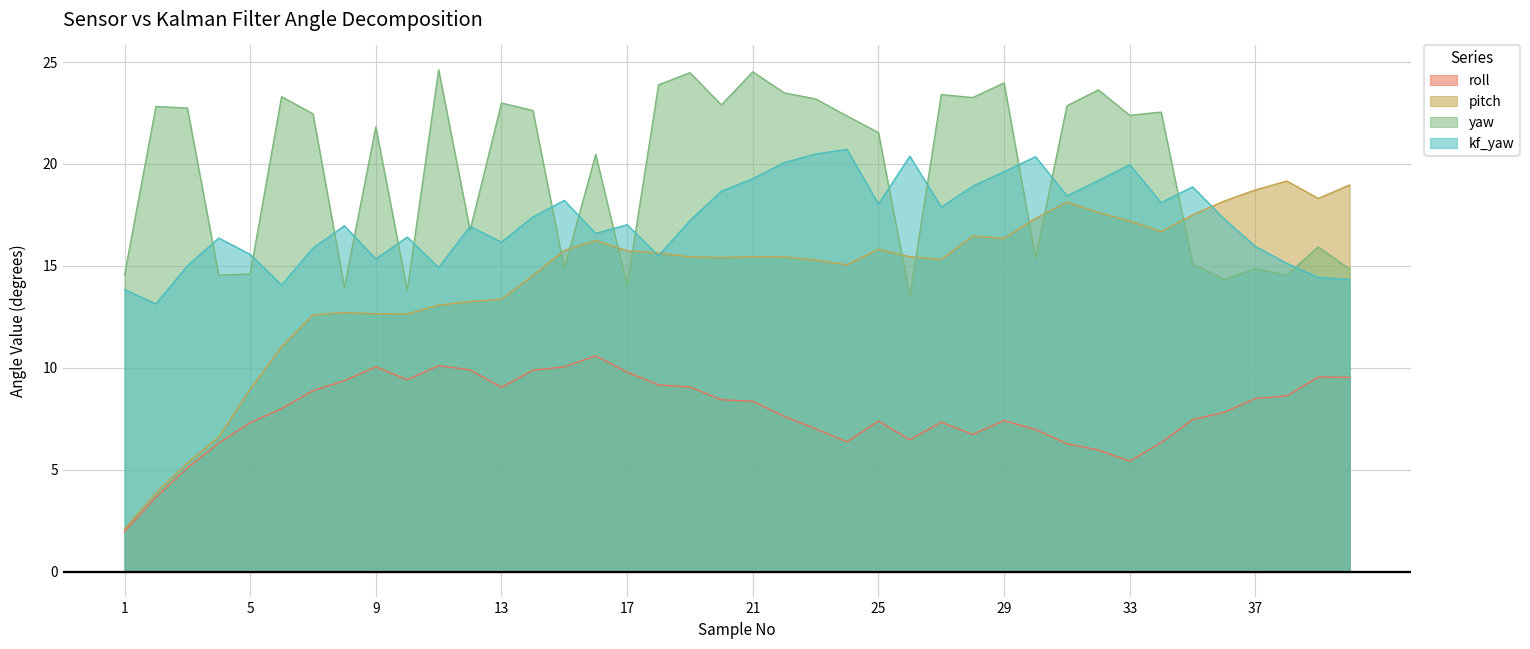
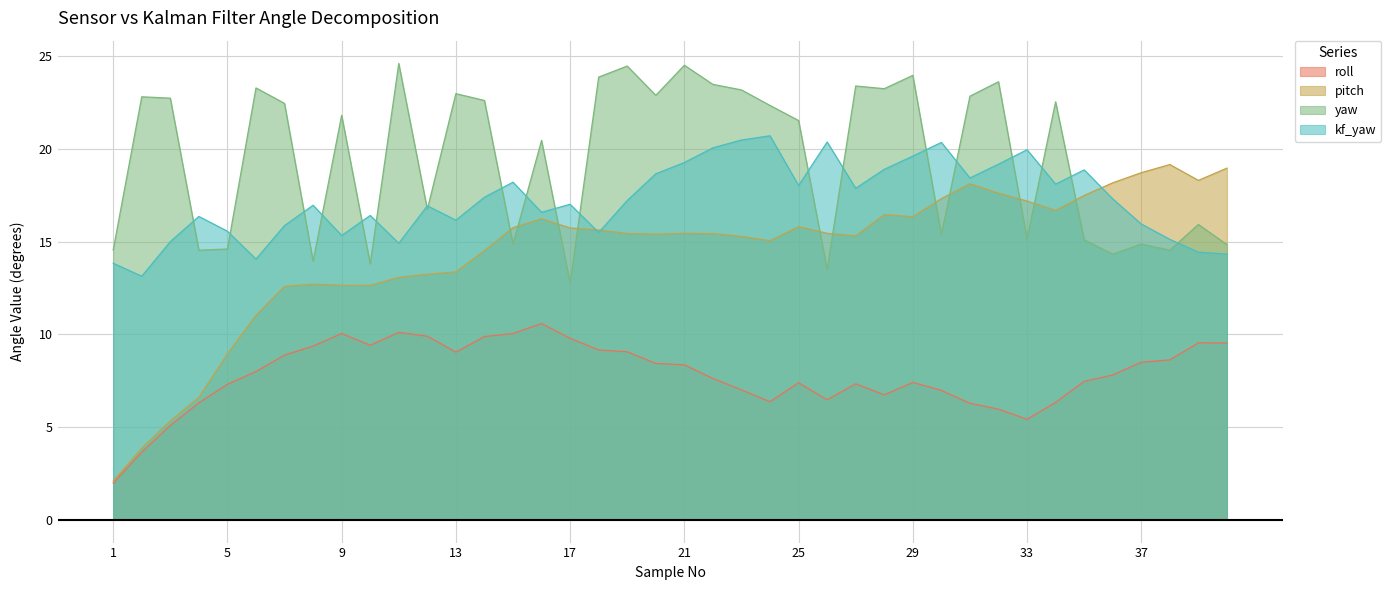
yaw, 17: 14.0 -> 12.8
yaw, 33: 22.4 -> 15.2
